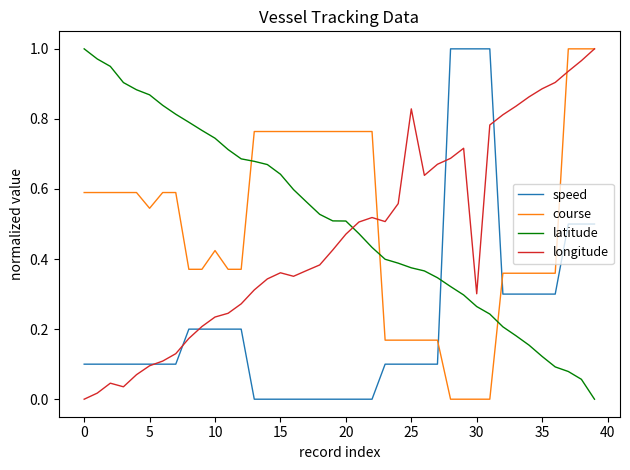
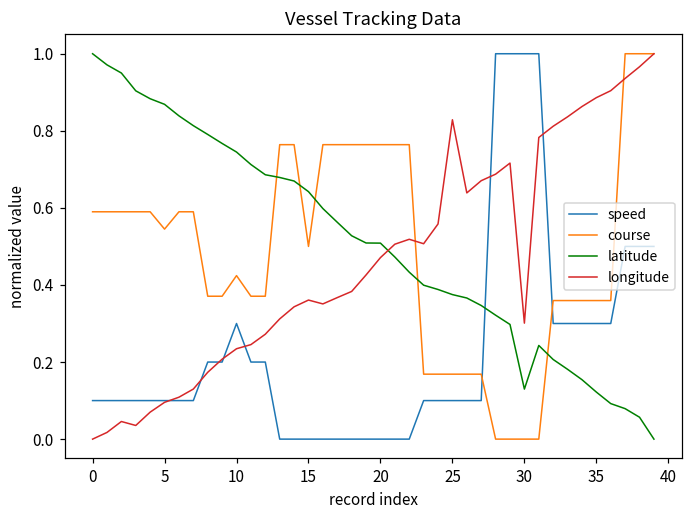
speed, 10: 0.20 -> 0.30
course, 15: 0.76 -> 0.50
latitude, 30: 0.26 -> 0.13
